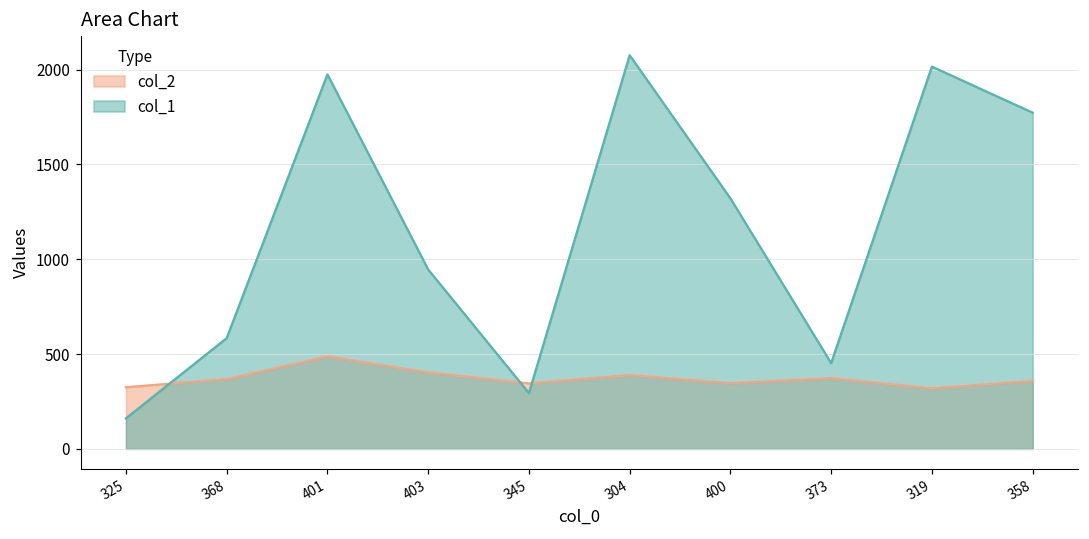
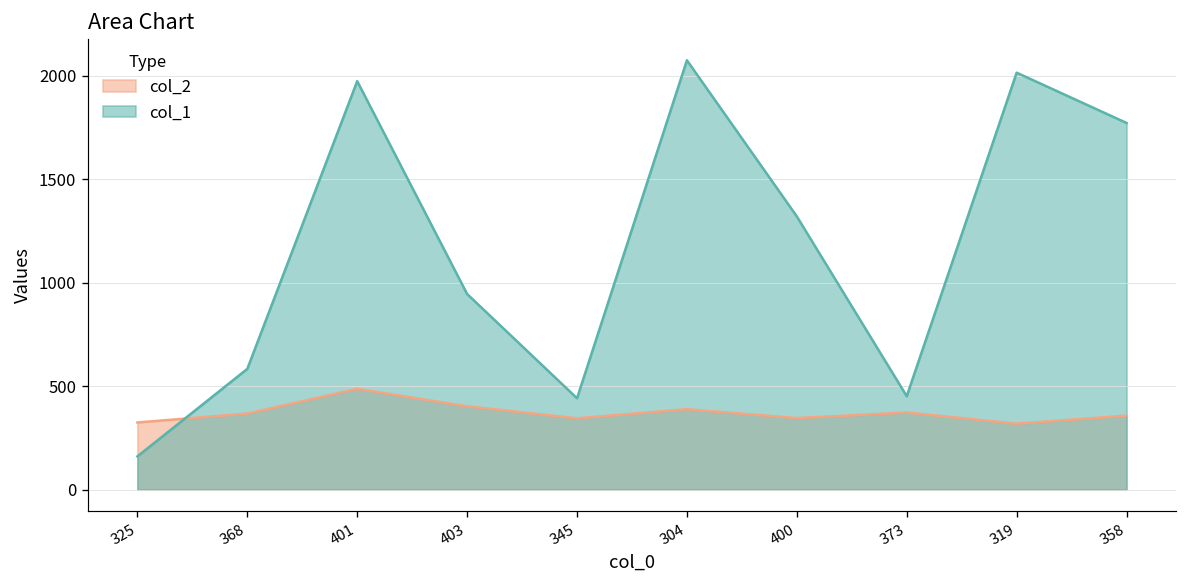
col_1, 345: 290 -> 440
